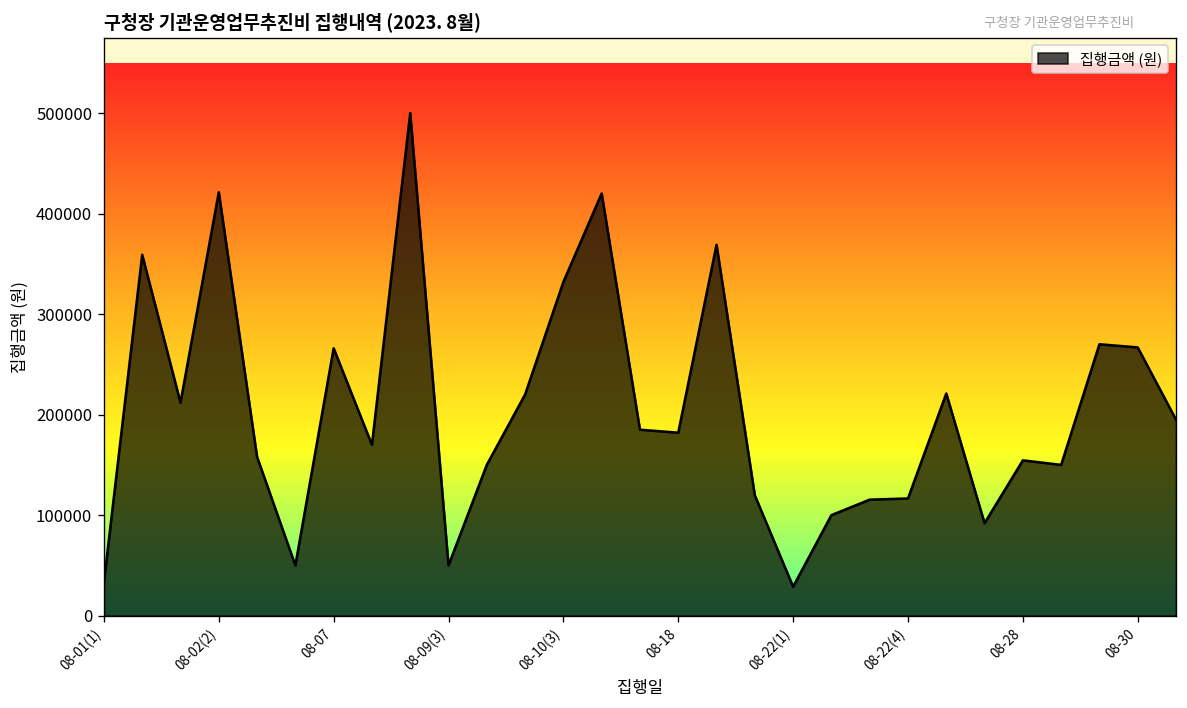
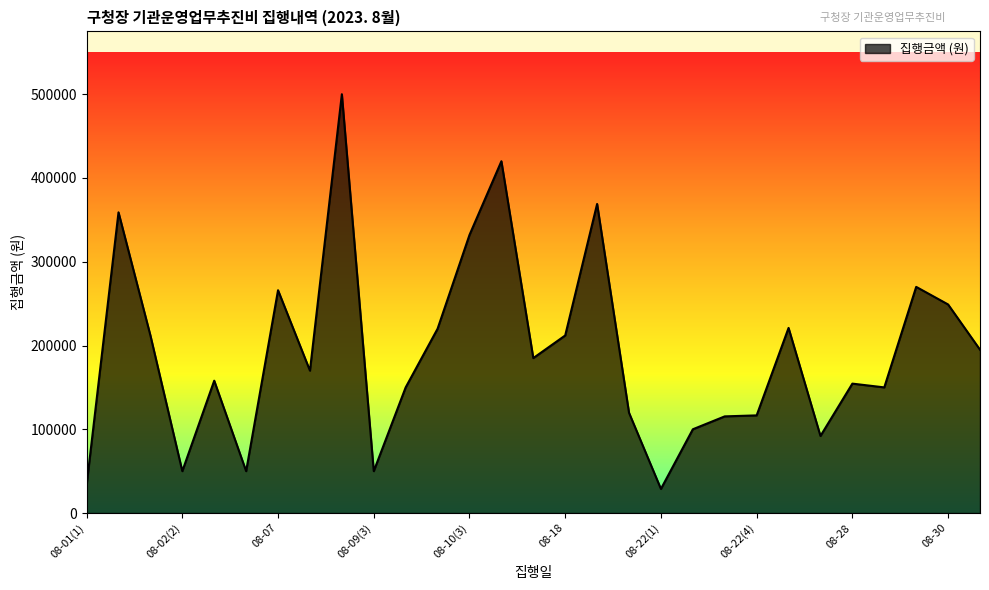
08-02(2): 420000 -> 50000
08-18: 180000 -> 210000
08-30: 270000 -> 250000
